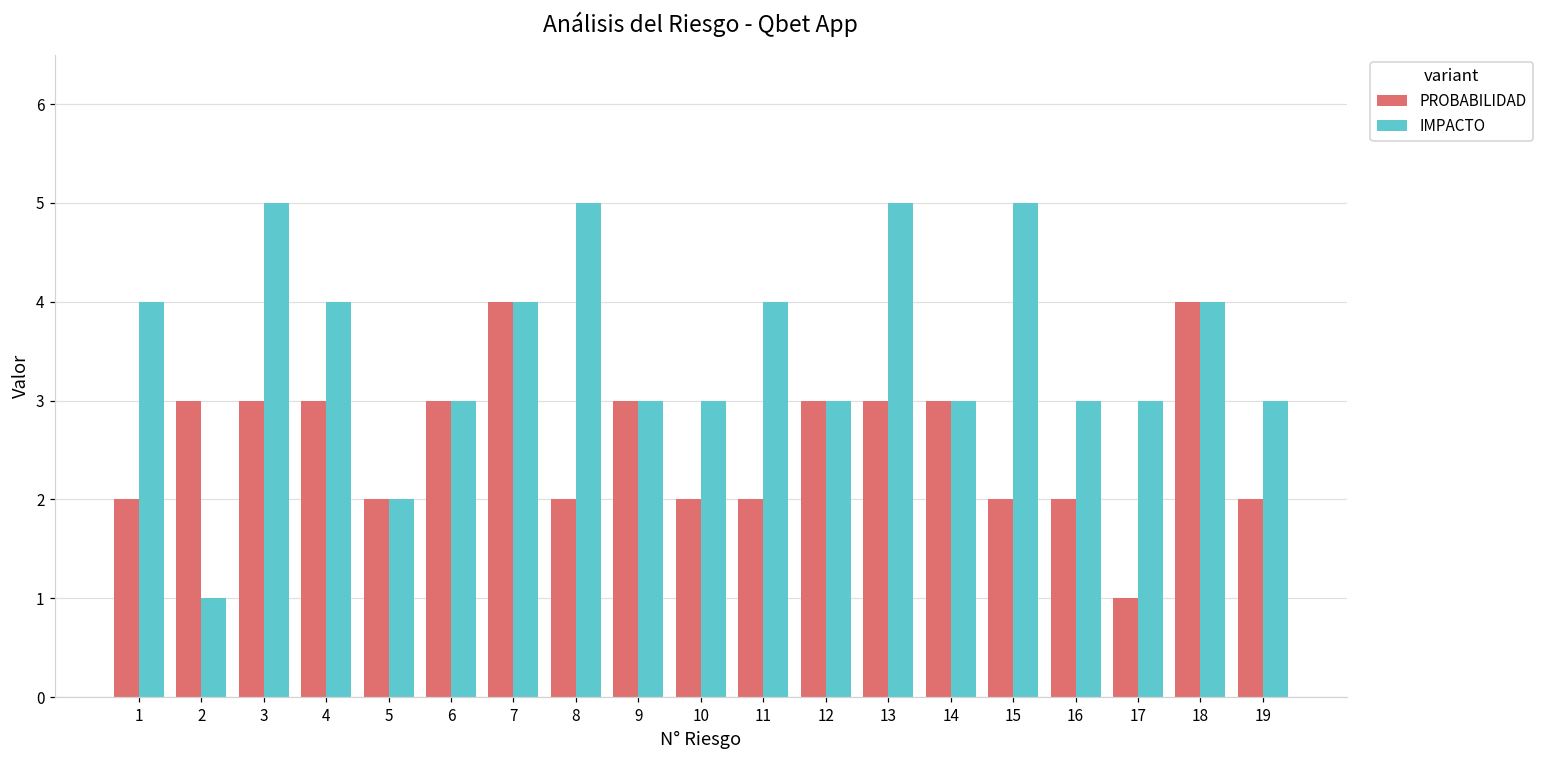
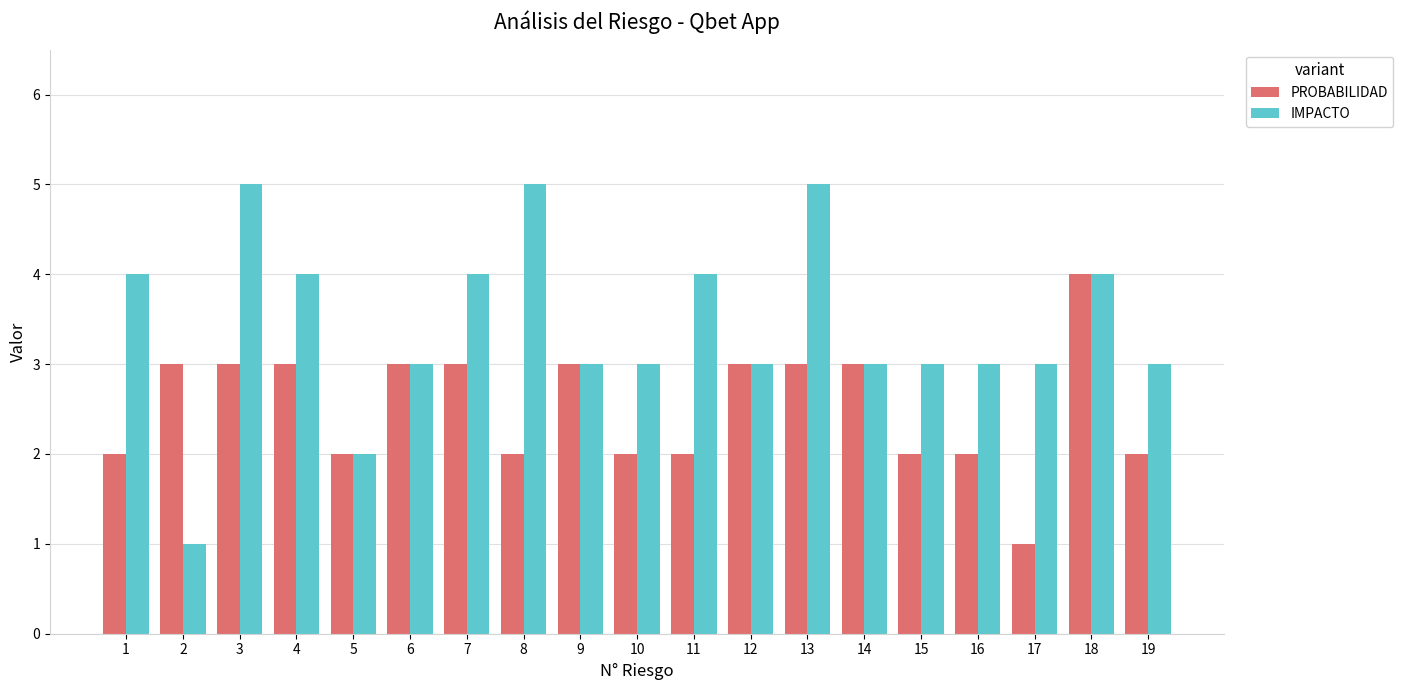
PROBABILIDAD, 7: 4 -> 3
IMPACTO, 15: 5 -> 3
